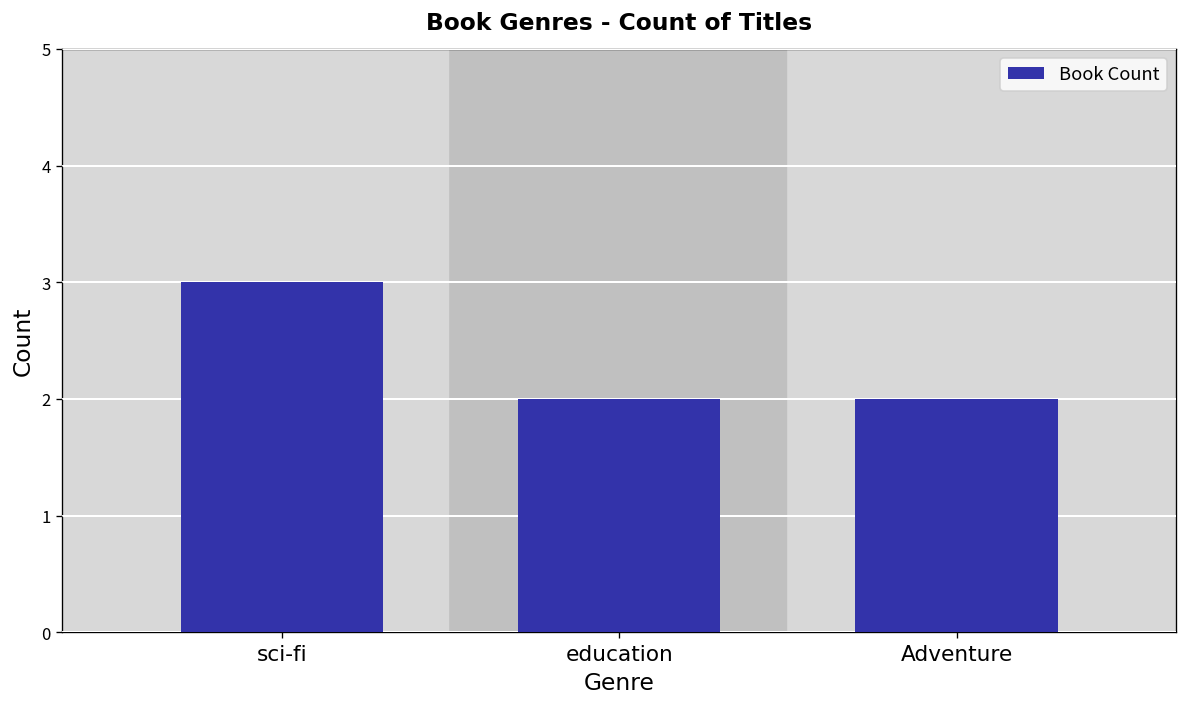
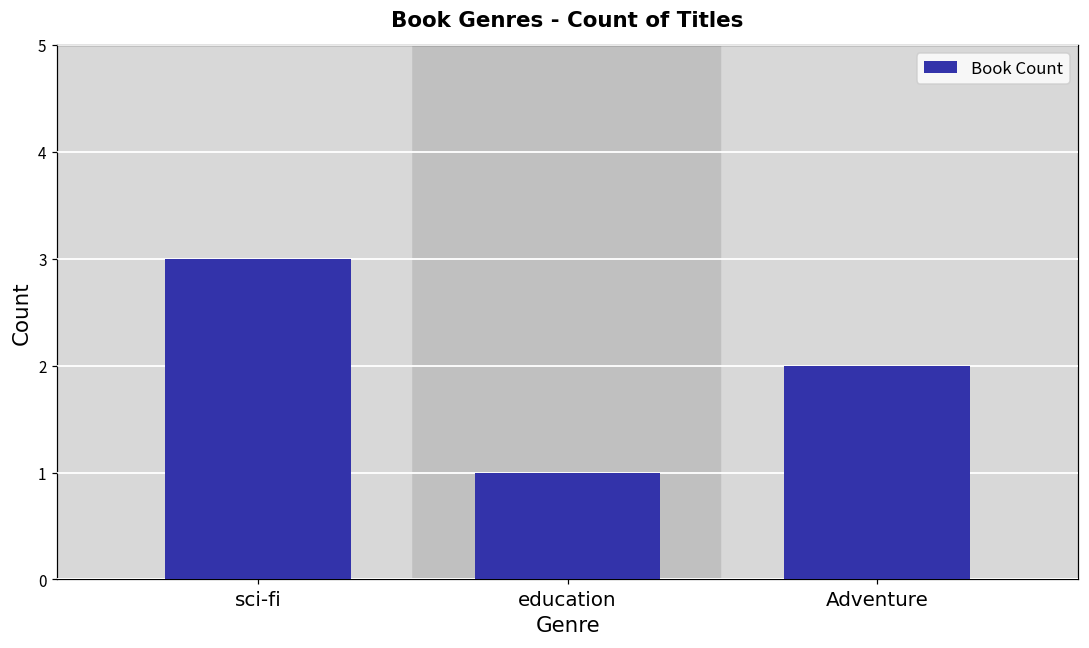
education: 2 -> 1
